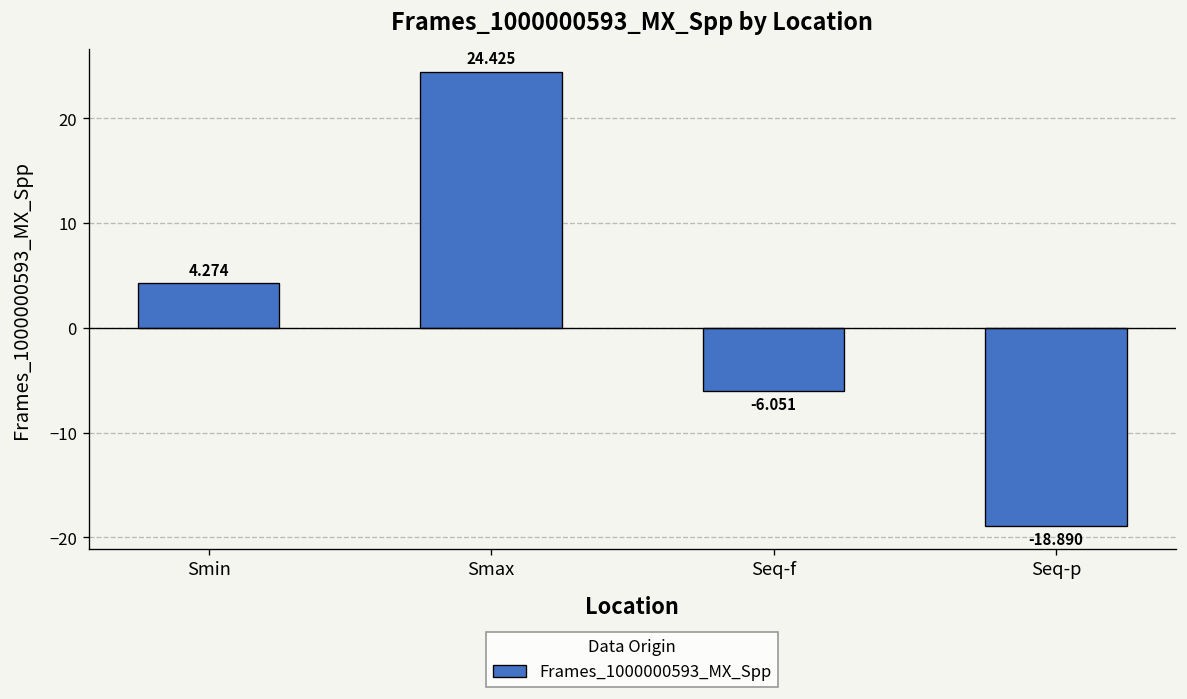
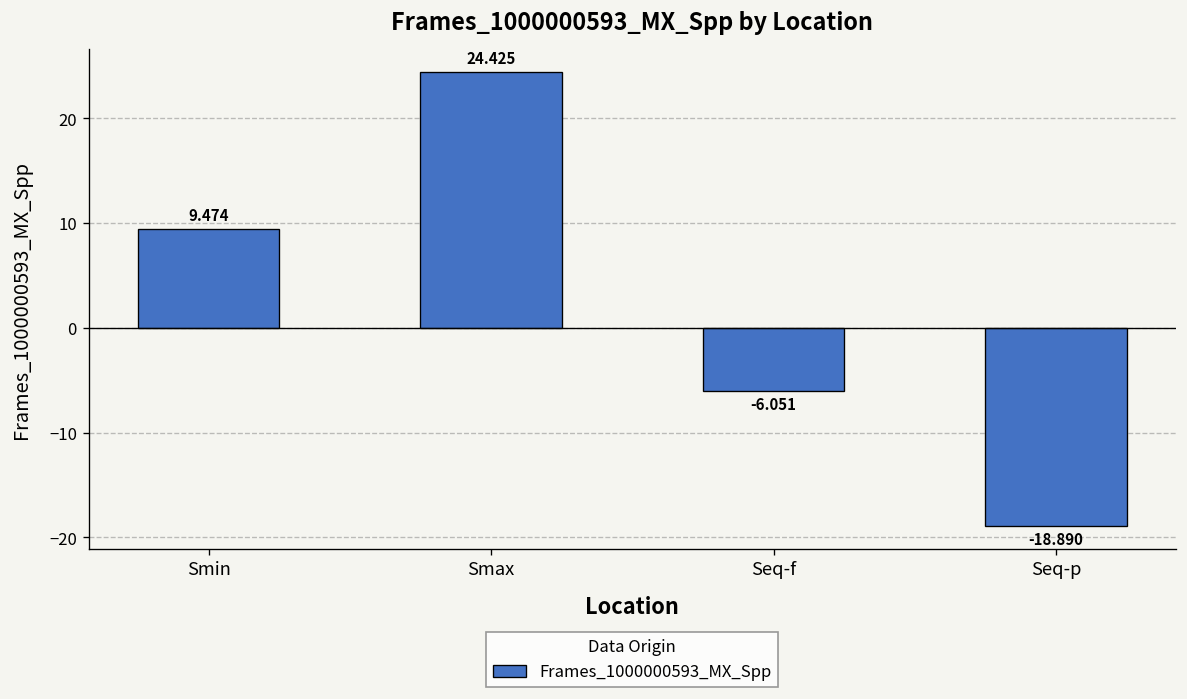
Smin: 4.274 -> 9.474
